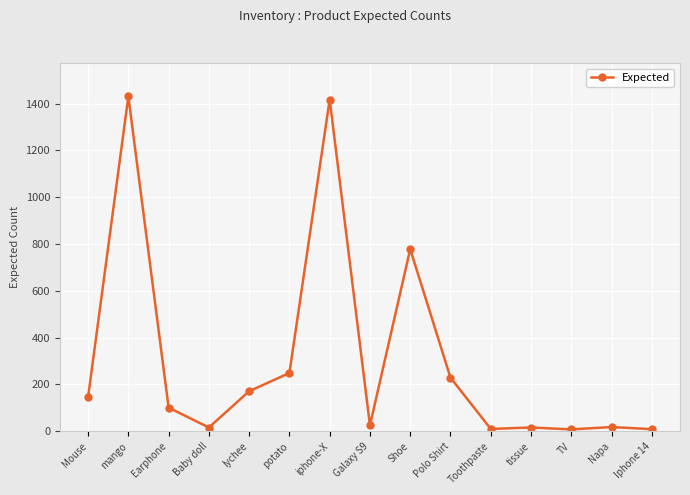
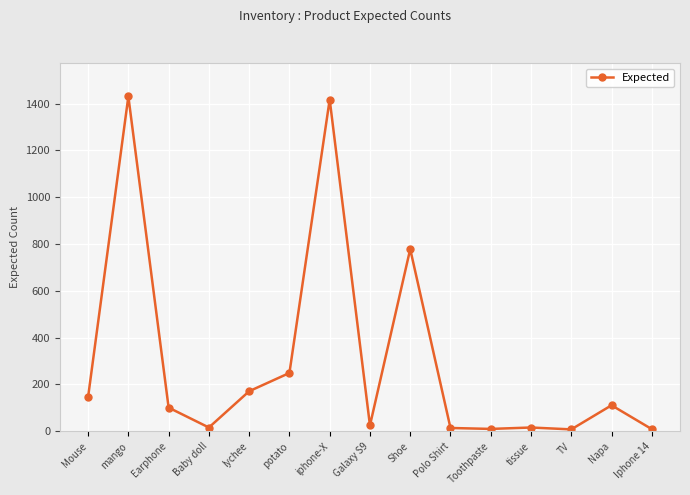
Polo Shirt: 230 -> 10
Napa: 20 -> 110
